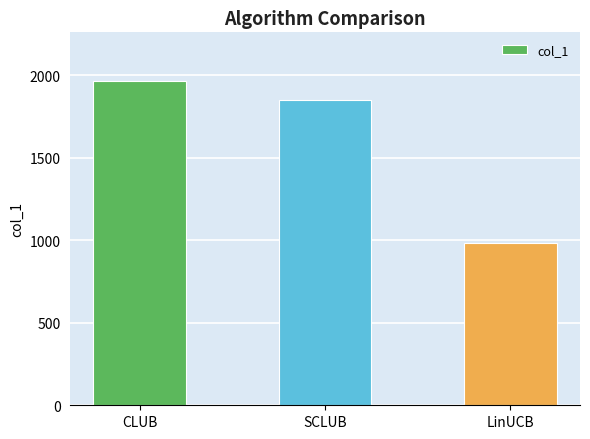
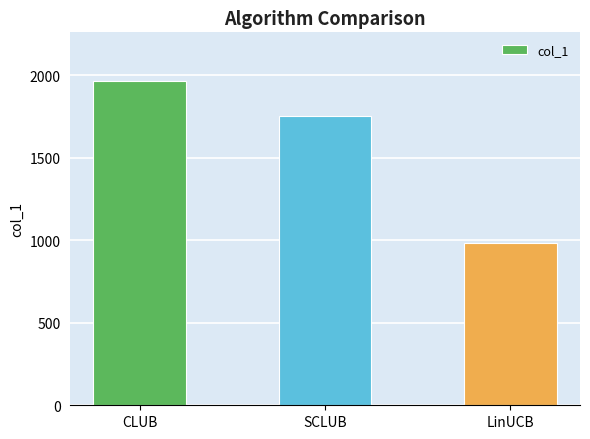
SCLUB: 1850 -> 1750
